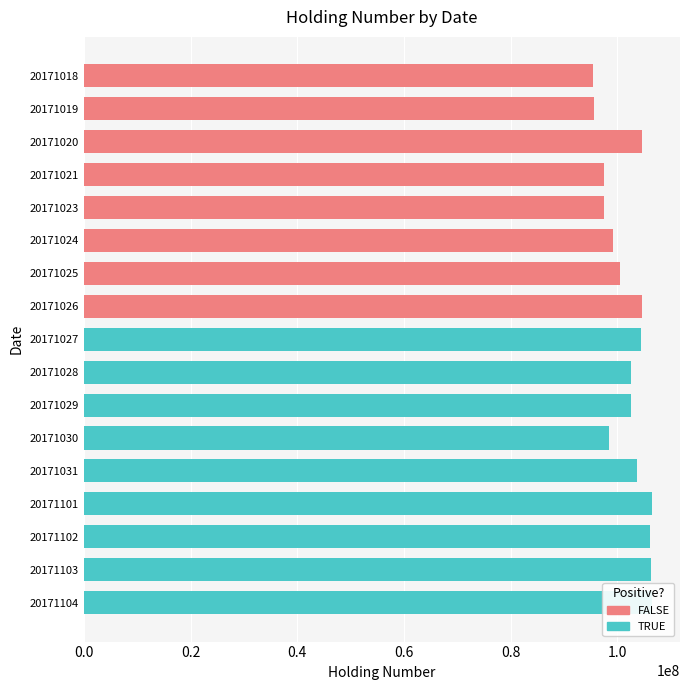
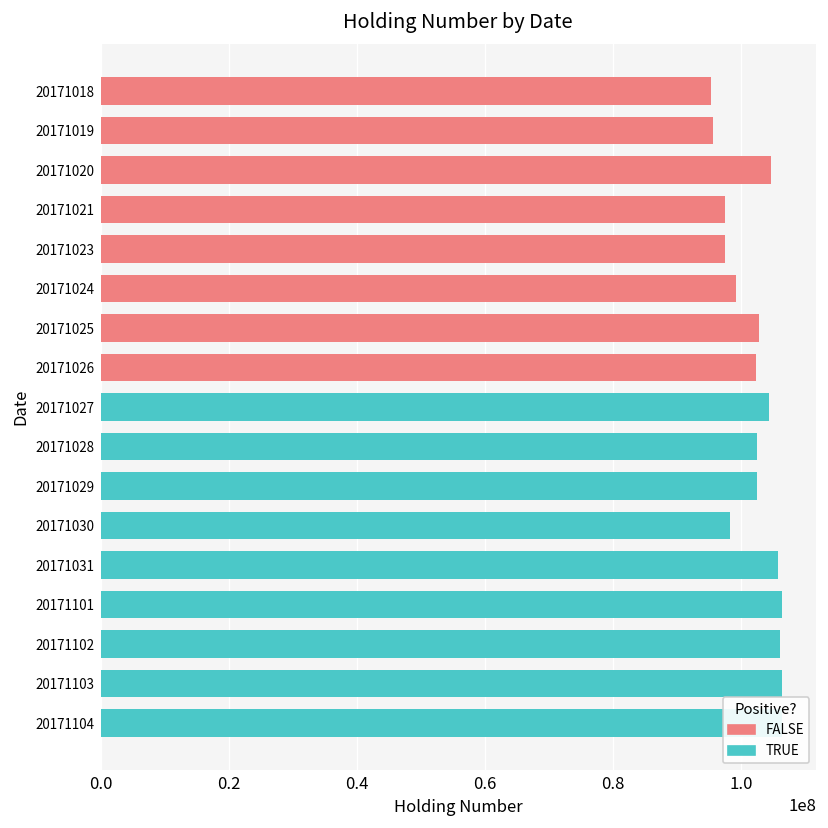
20171025: 100000000 -> 103000000
20171026: 105000000 -> 102000000
20171031: 104000000 -> 106000000
